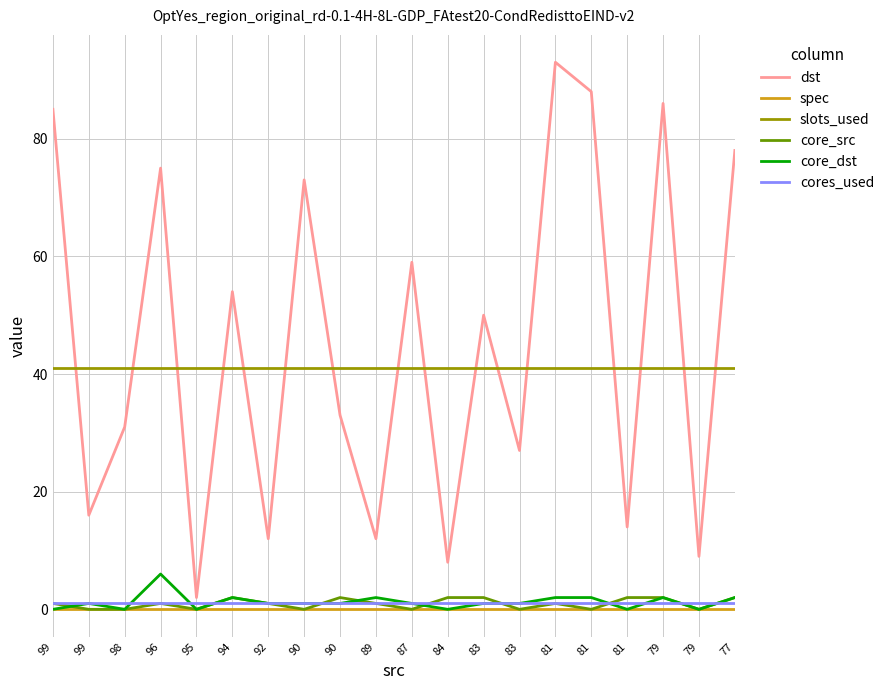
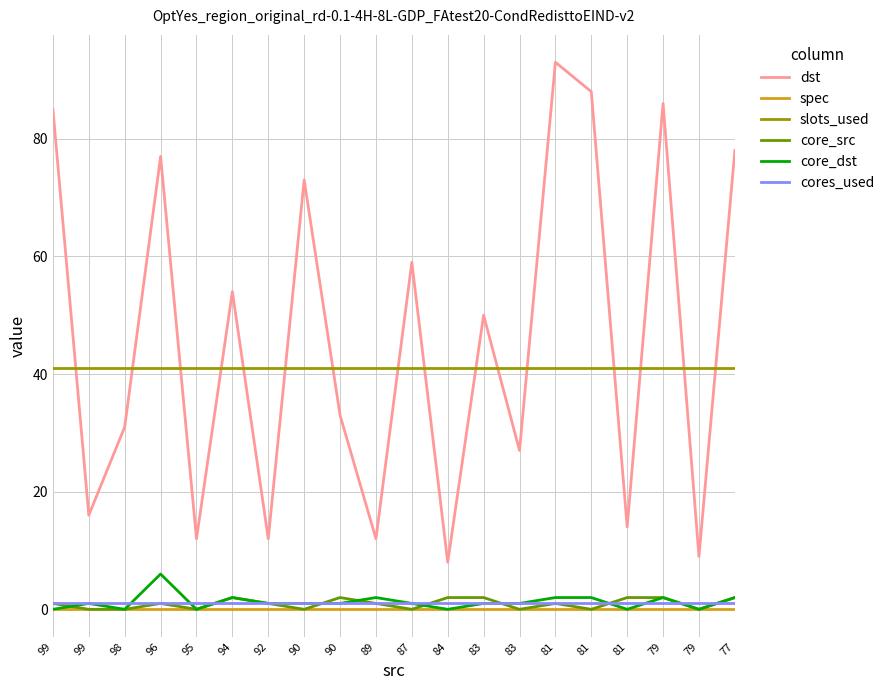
dst, 96: 75 -> 77
dst, 95: 2 -> 12
